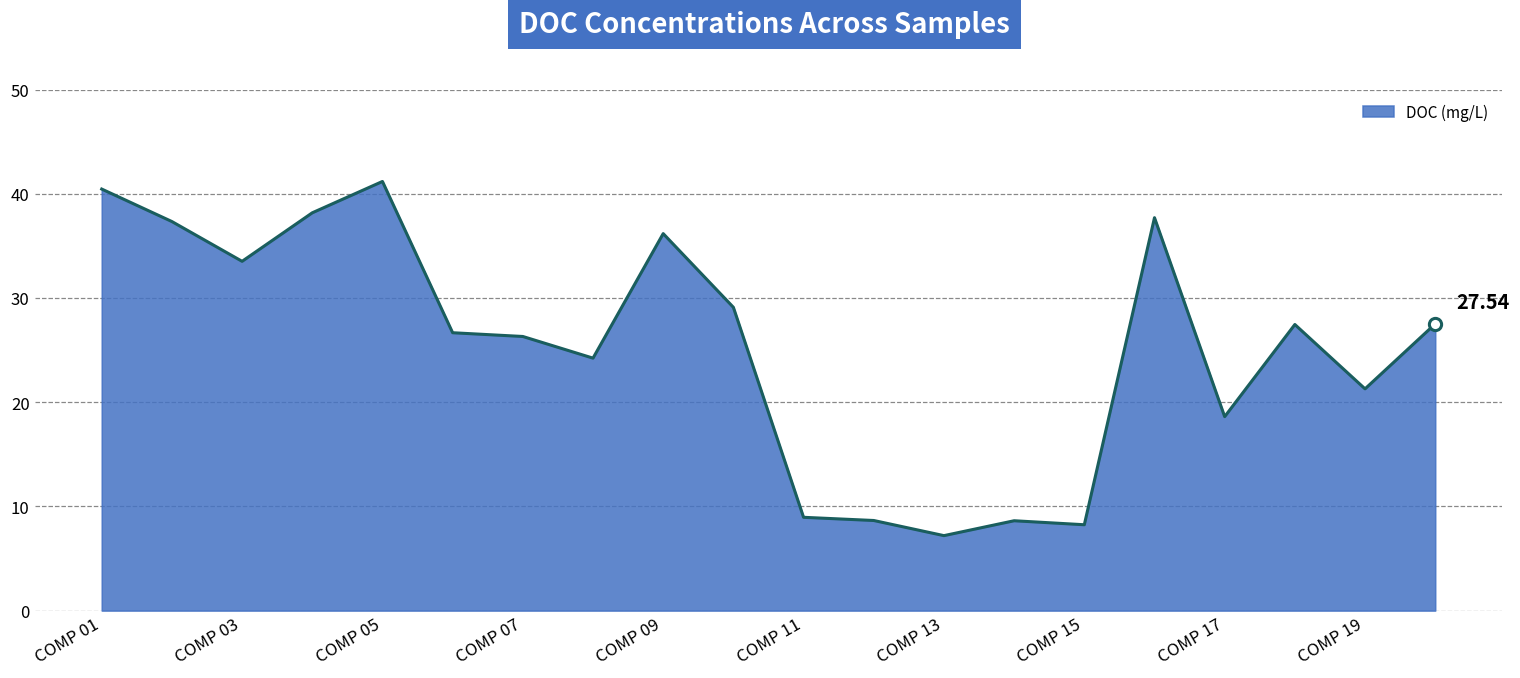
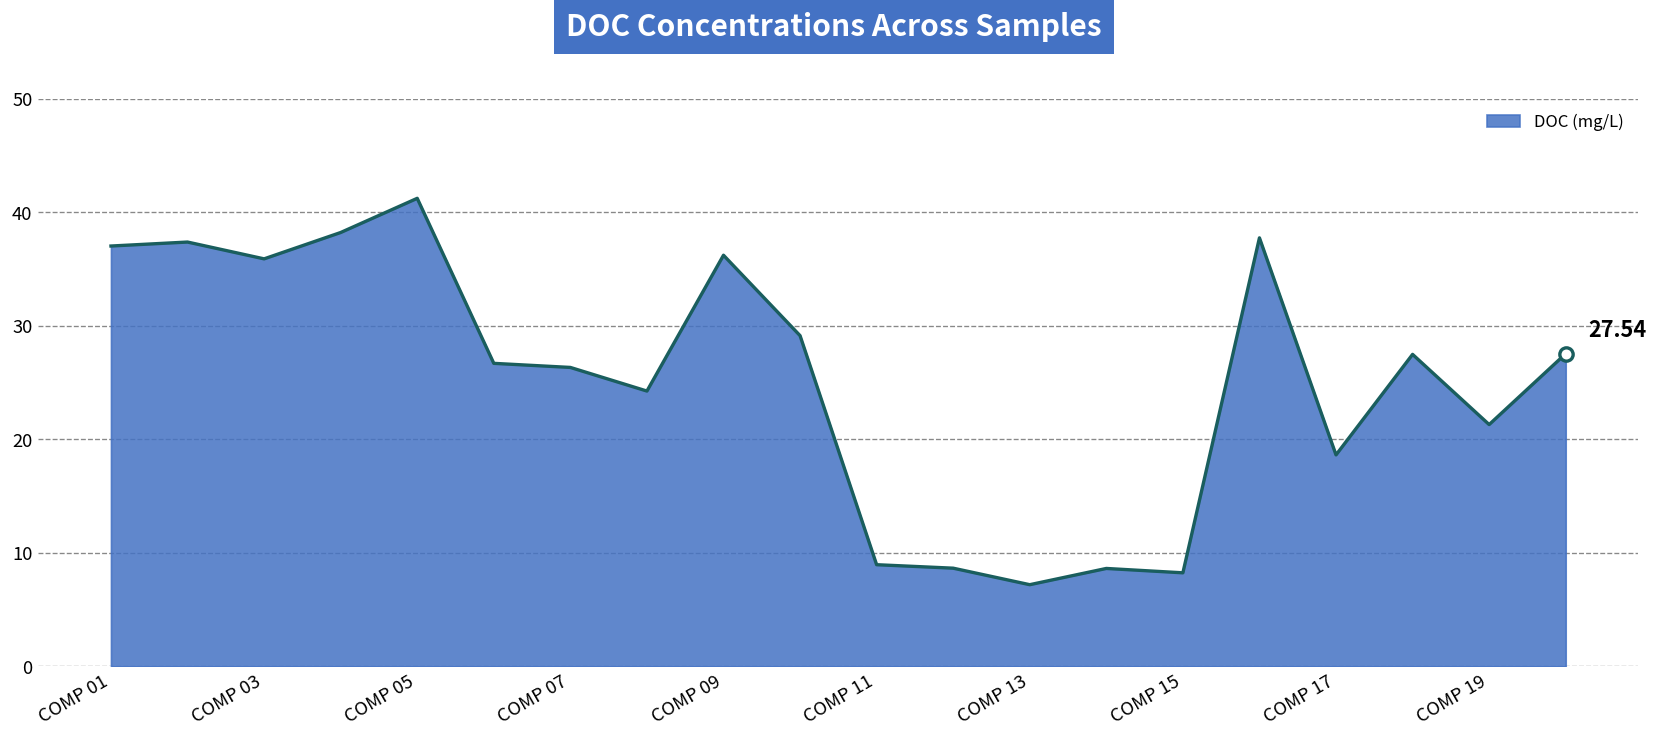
DOC (mg/L), COMP 01: 40 -> 37
DOC (mg/L), COMP 03: 34 -> 36
